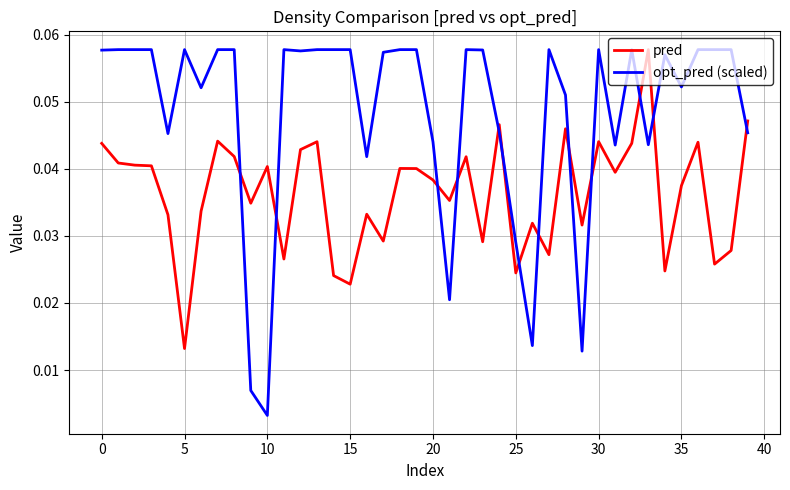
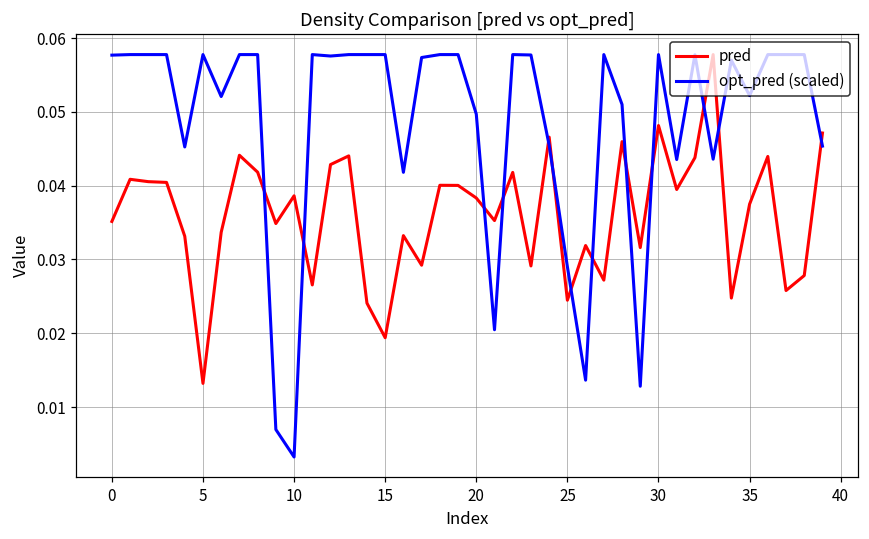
pred, 0: 0.044 -> 0.035
pred, 10: 0.040 -> 0.039
pred, 15: 0.023 -> 0.019
opt_pred (scaled), 20: 0.044 -> 0.050
pred, 30: 0.044 -> 0.048
